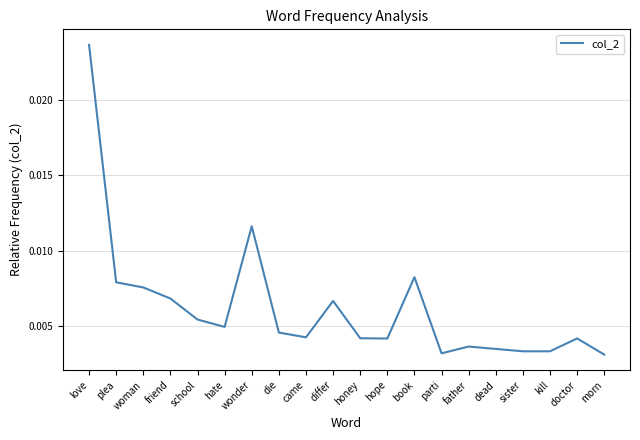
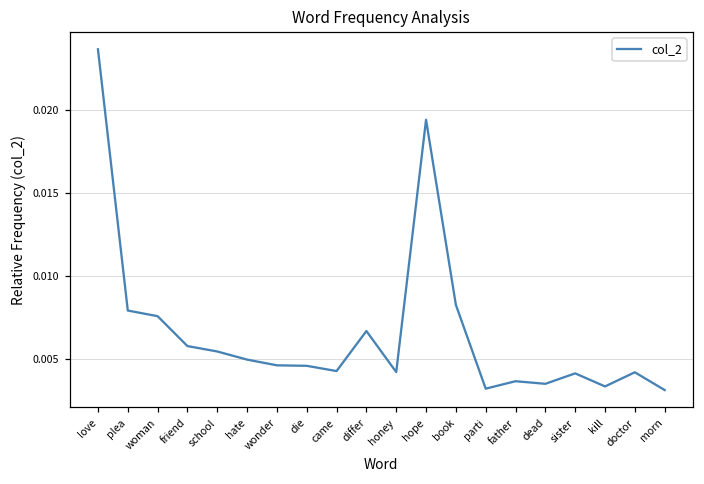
friend: 0.0068 -> 0.0058
wonder: 0.0116 -> 0.0046
hope: 0.0042 -> 0.0194
sister: 0.0033 -> 0.0041
